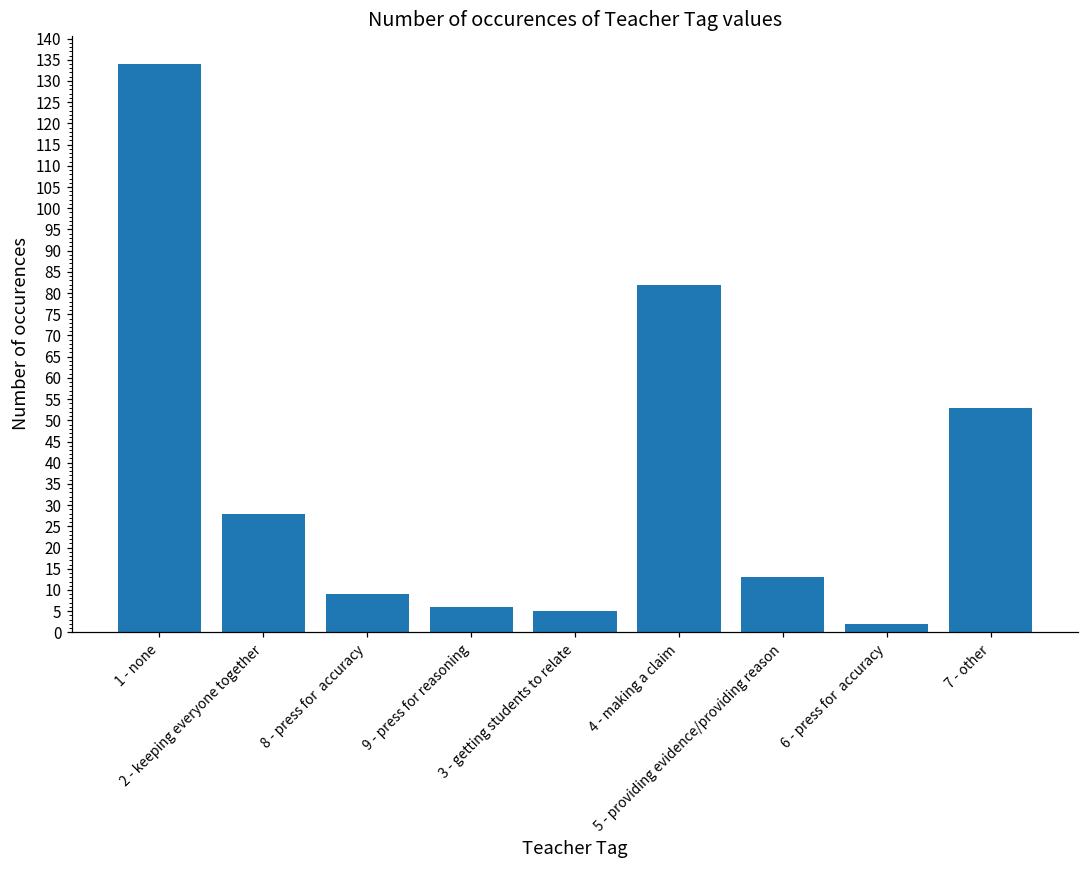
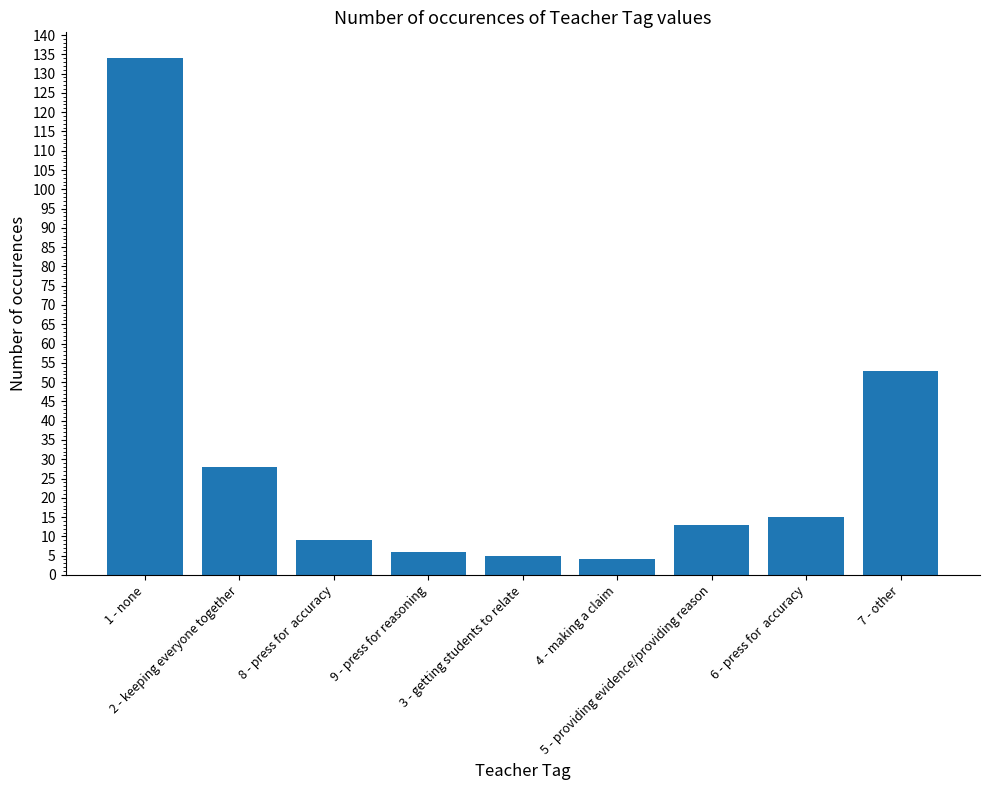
4 - making a claim: 82 -> 4
6 - press for accuracy: 2 -> 15
